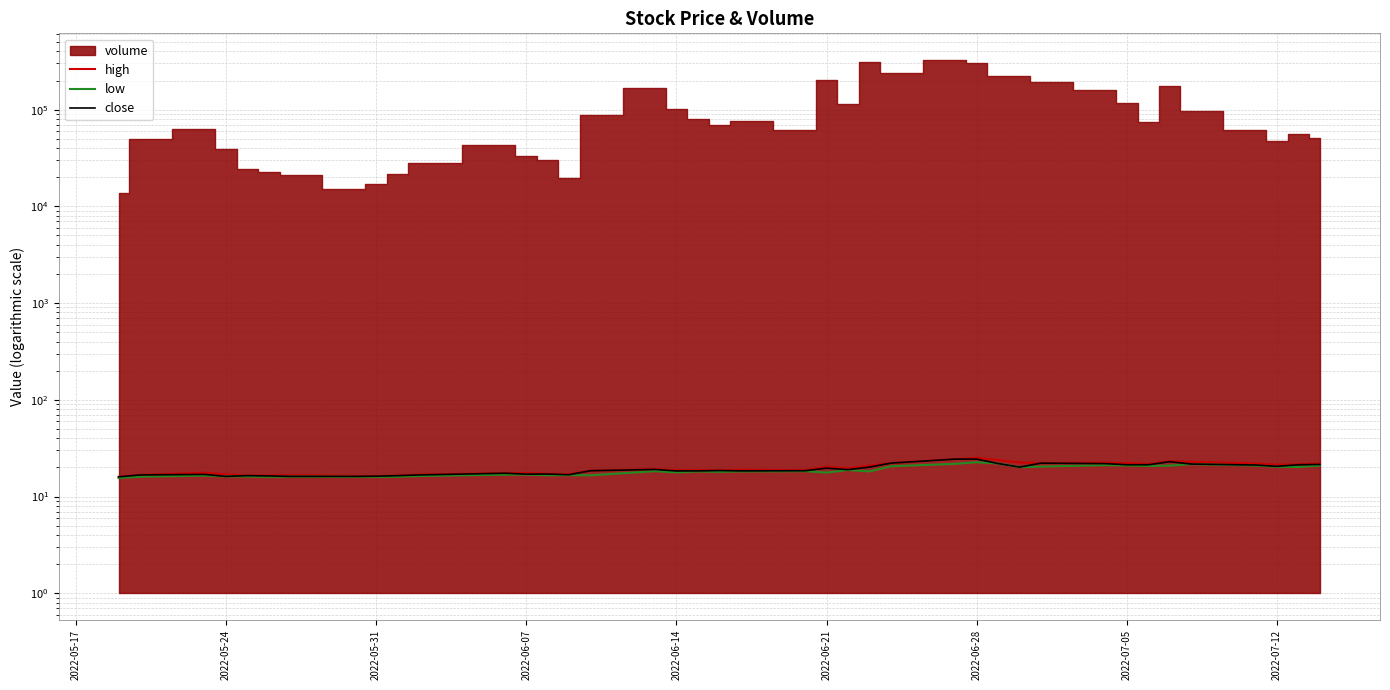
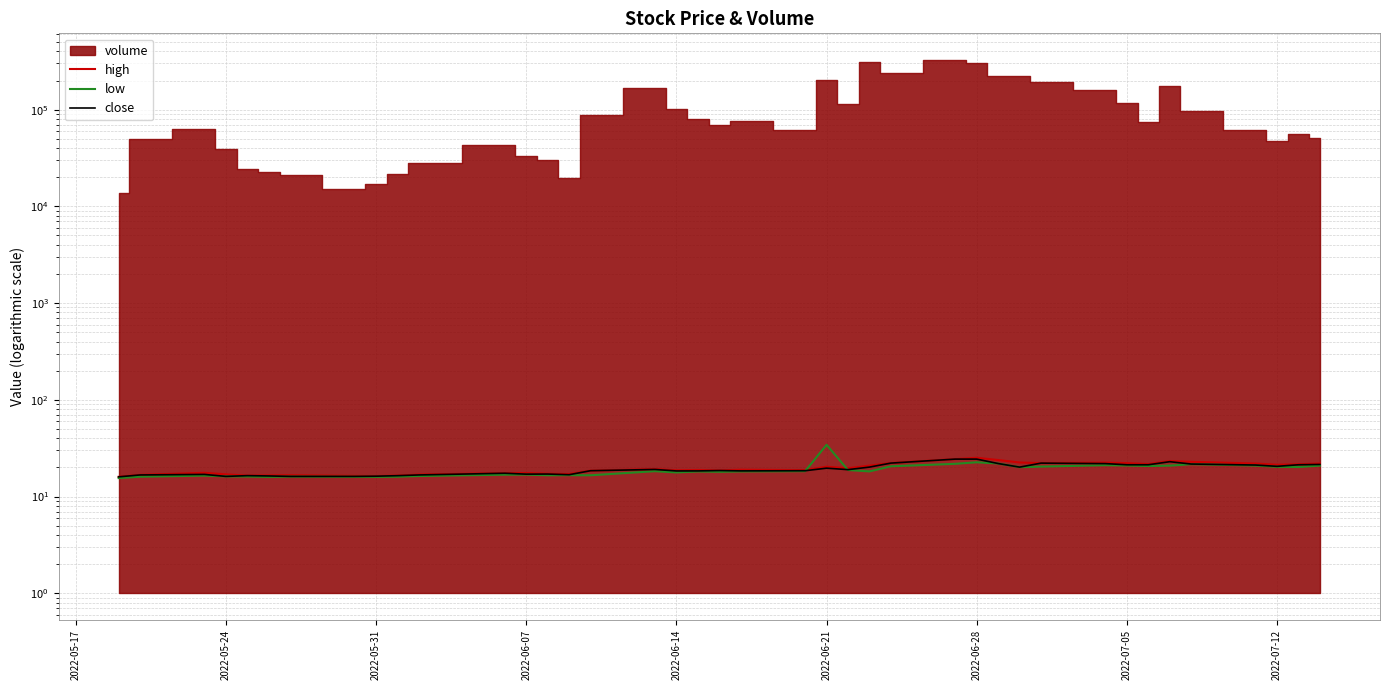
low, 2022-06-21: 18 -> 34
